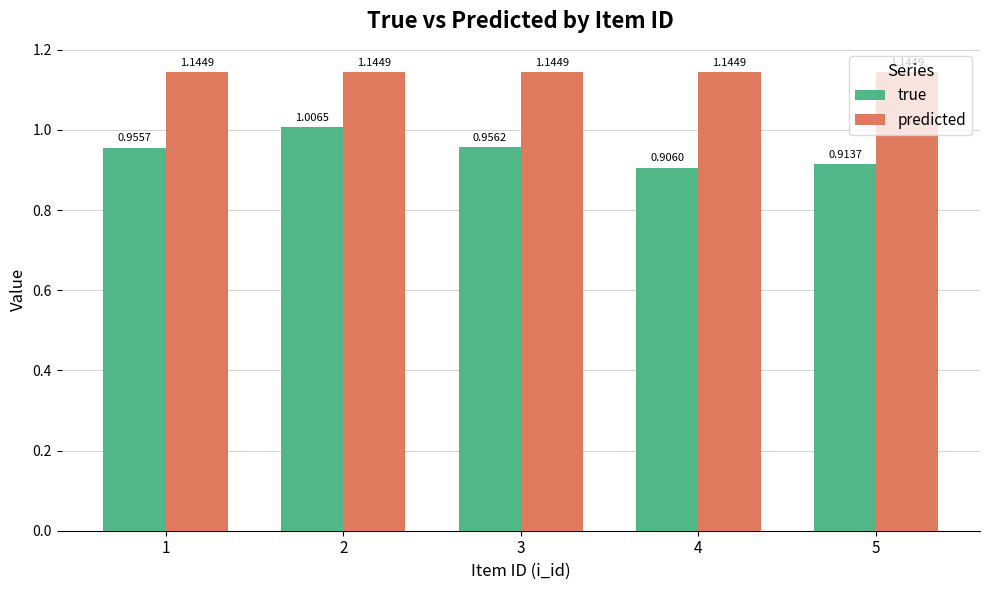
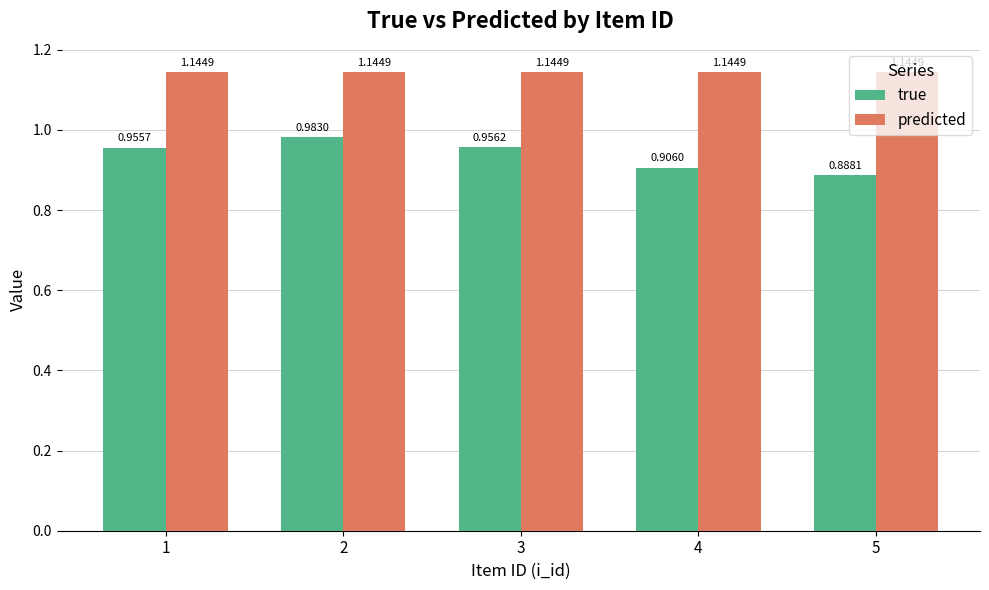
true, 2: 1.0065 -> 0.9830
true, 5: 0.9137 -> 0.8881
